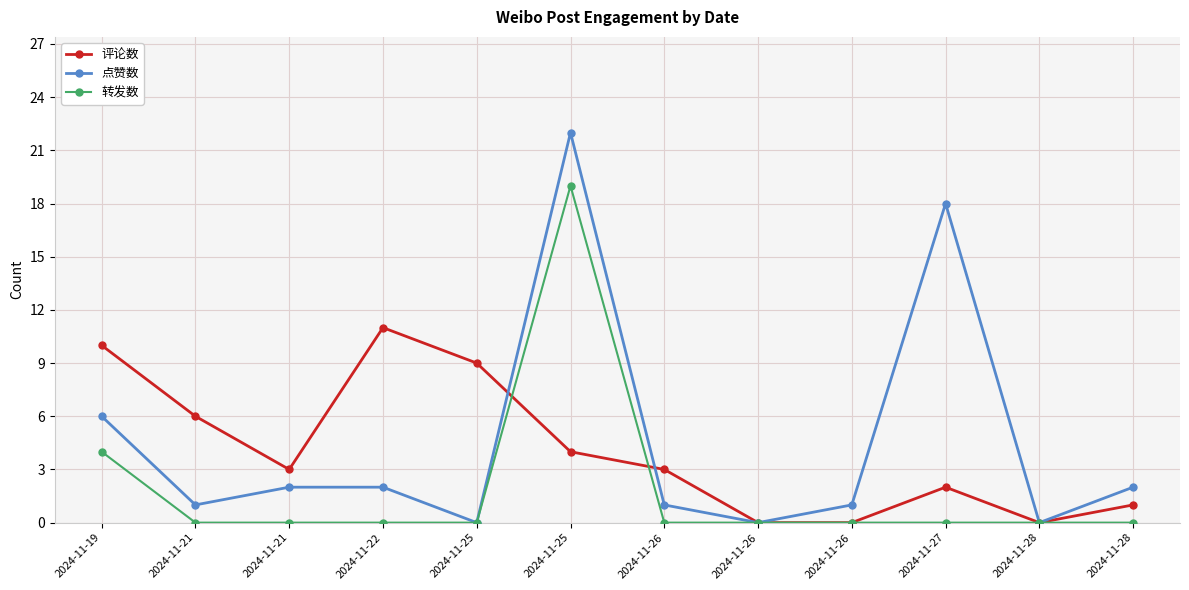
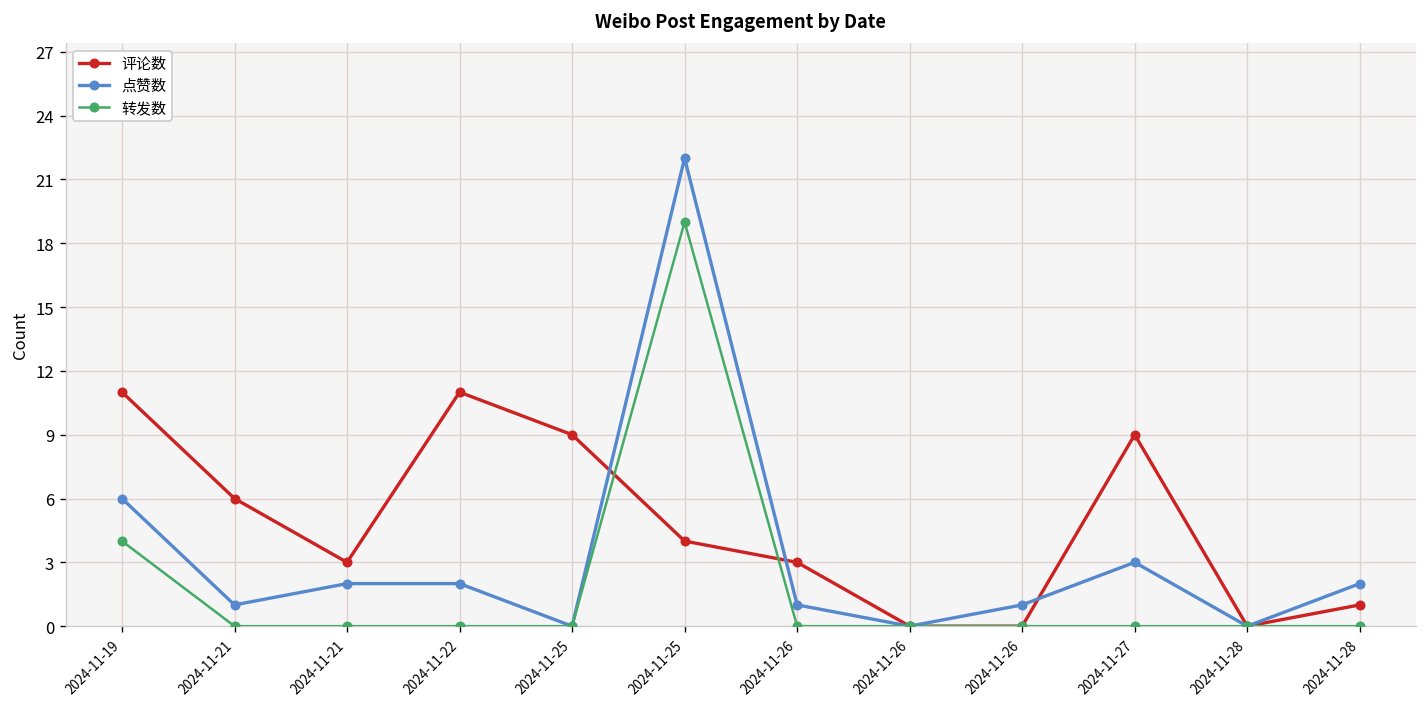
评论数, 2024-11-19: 10 -> 11
评论数, 2024-11-27: 2 -> 9
点赞数, 2024-11-27: 18 -> 3
